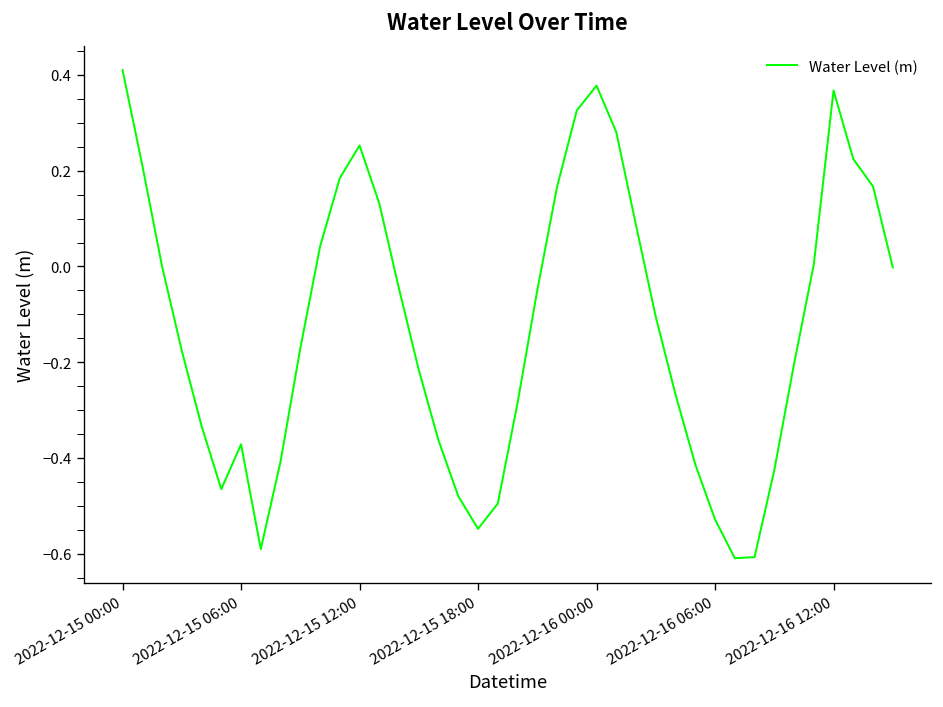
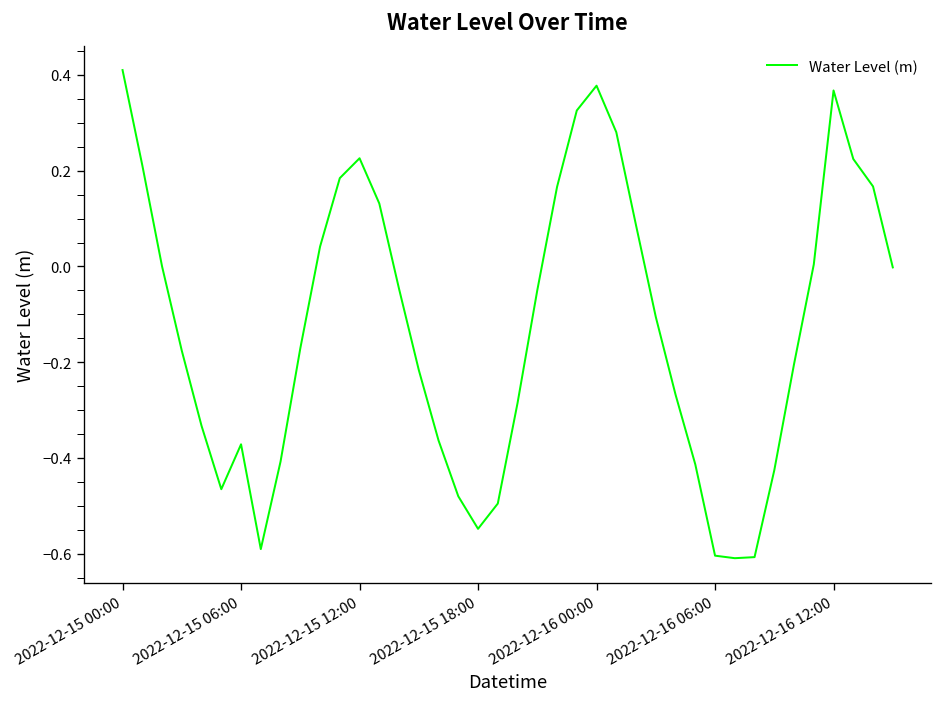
2022-12-15 12:00: 0.25 -> 0.23
2022-12-16 06:00: -0.53 -> -0.60
